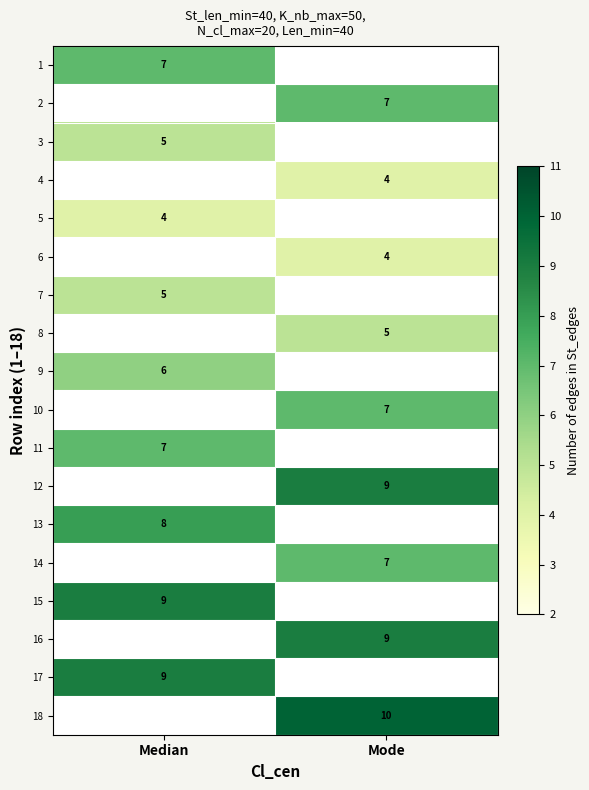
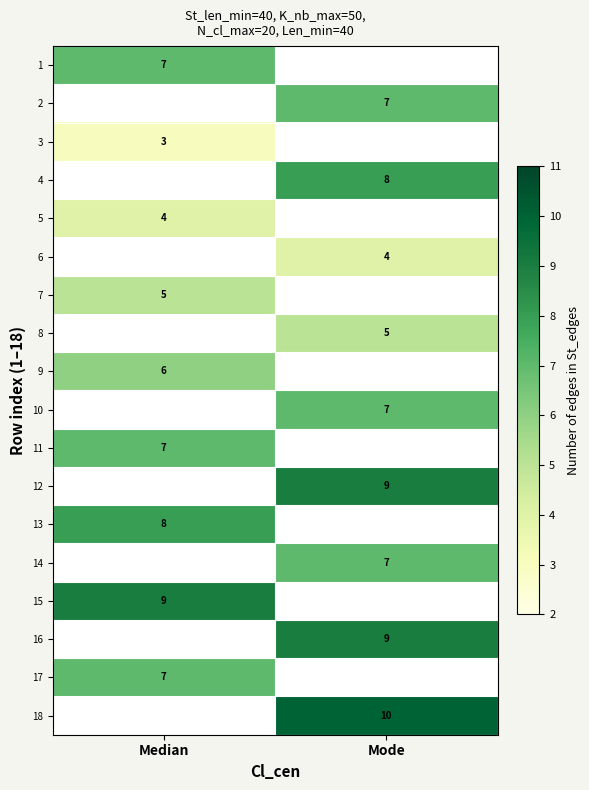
3, Median: 5 -> 3
4, Mode: 4 -> 8
17, Median: 9 -> 7
